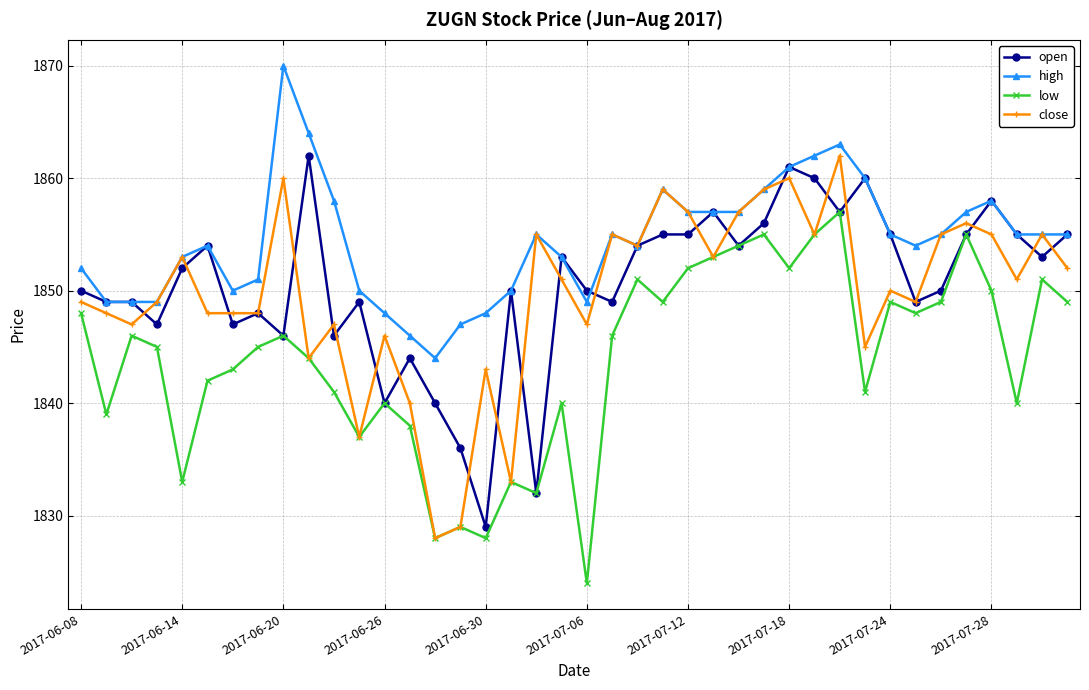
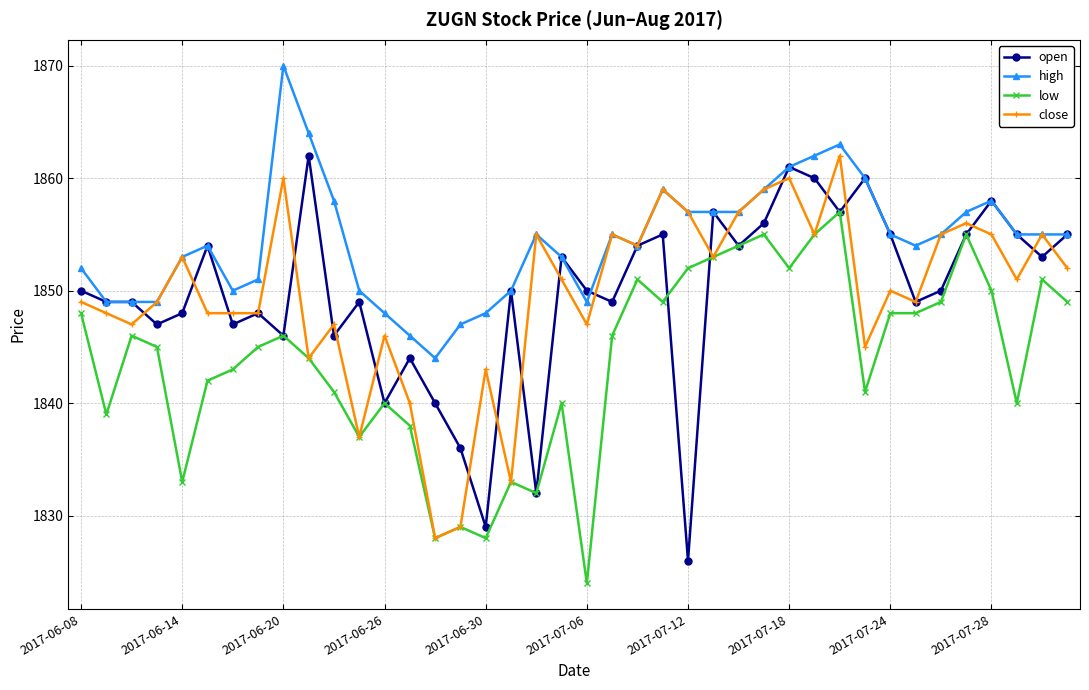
open, 2017-06-14: 1852 -> 1848
open, 2017-07-12: 1855 -> 1826
low, 2017-07-24: 1849 -> 1848
